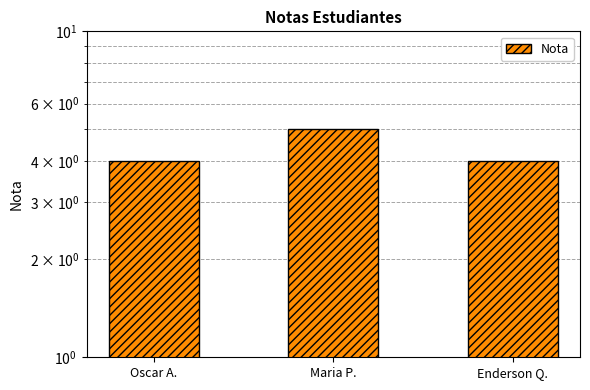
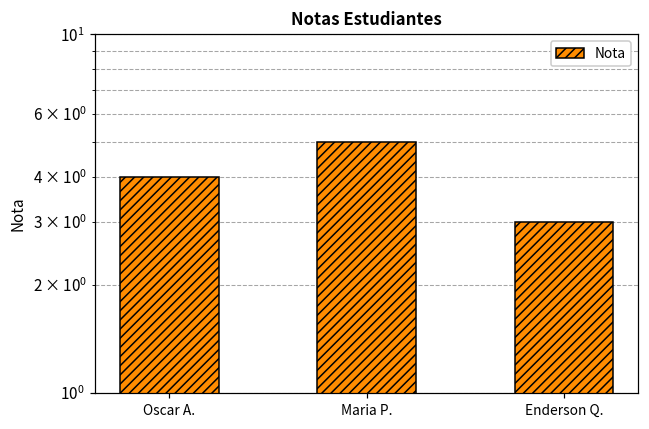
Enderson Q.: 4 -> 3
